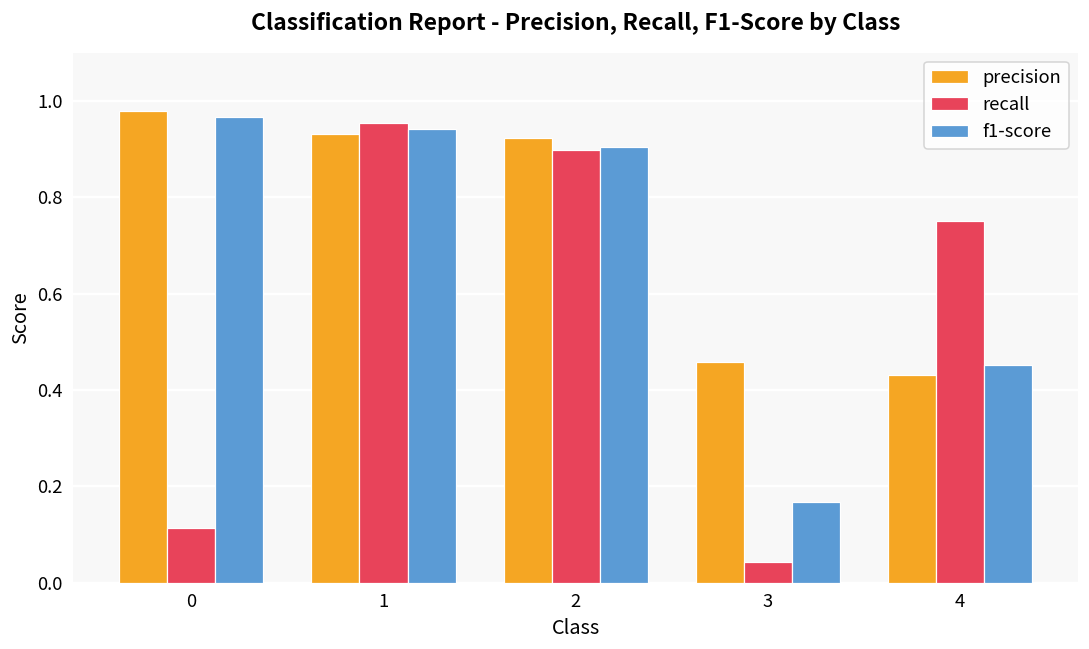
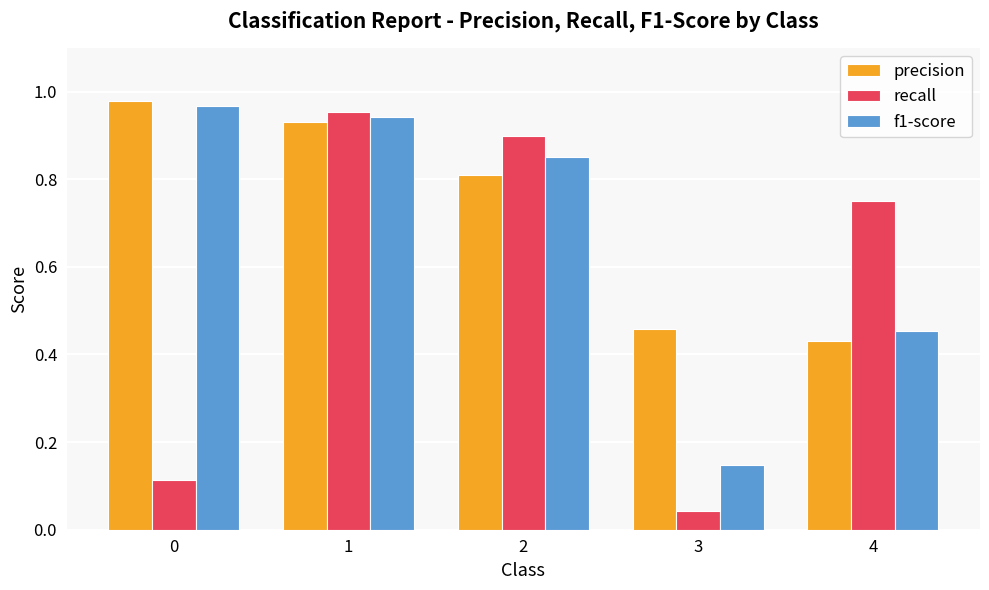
precision, 2: 0.92 -> 0.81
f1-score, 2: 0.90 -> 0.85
f1-score, 3: 0.17 -> 0.15
